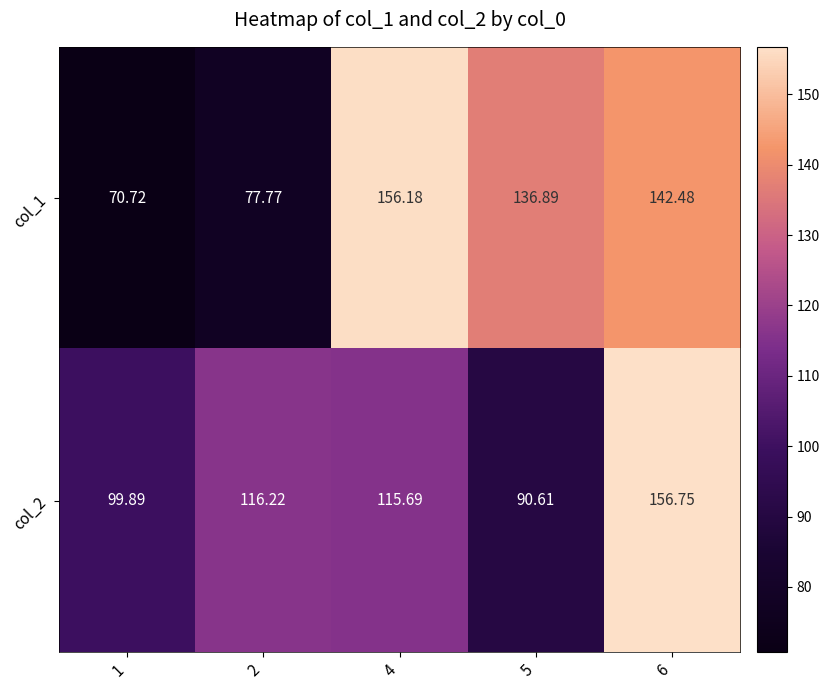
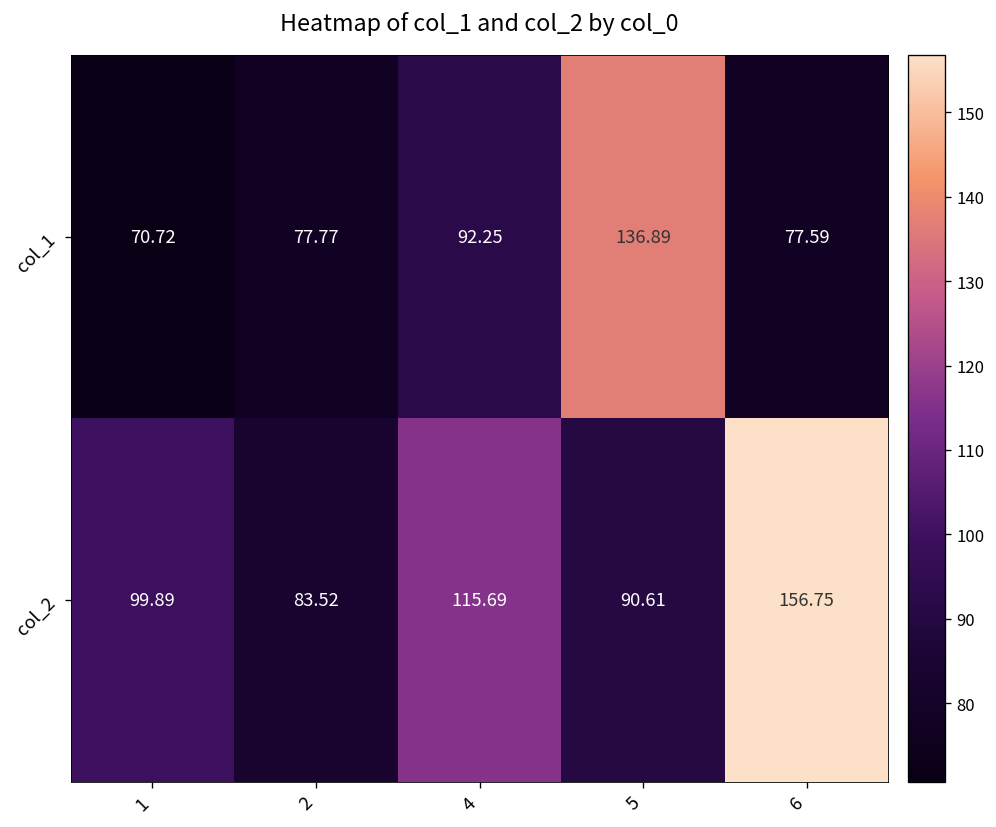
col_1, 4: 156.18 -> 92.25
col_1, 6: 142.48 -> 77.59
col_2, 2: 116.22 -> 83.52
